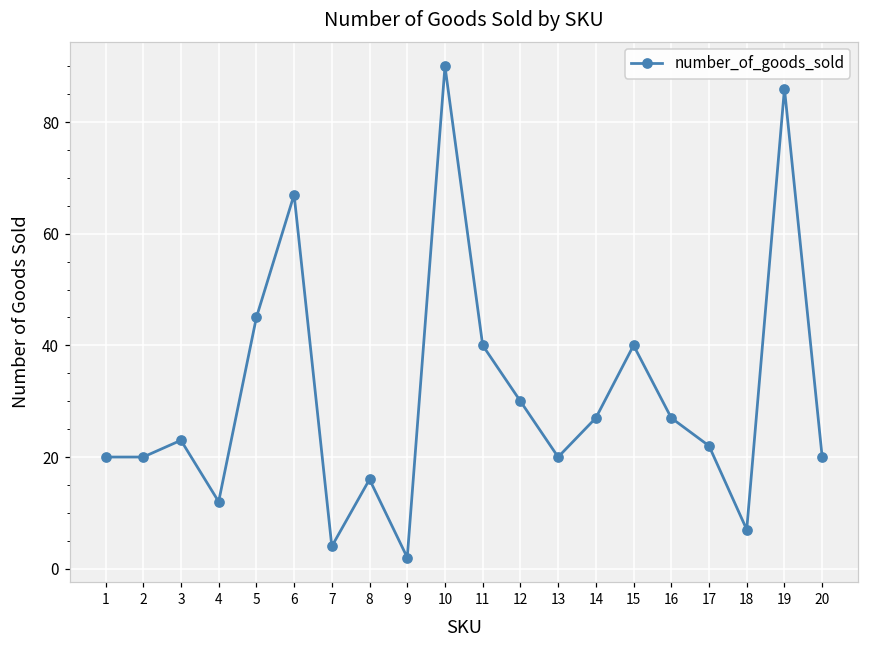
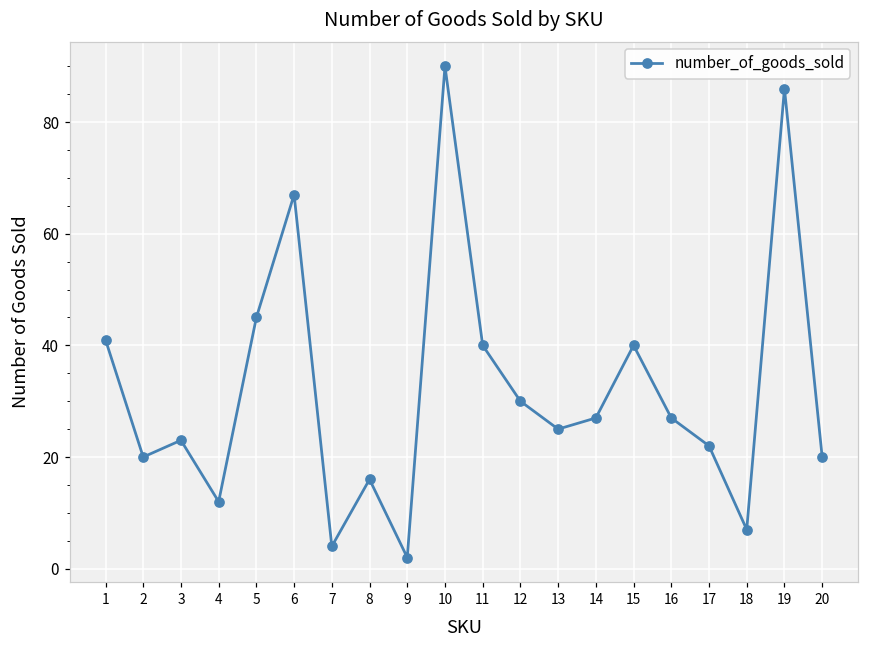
1: 20 -> 41
13: 20 -> 25
